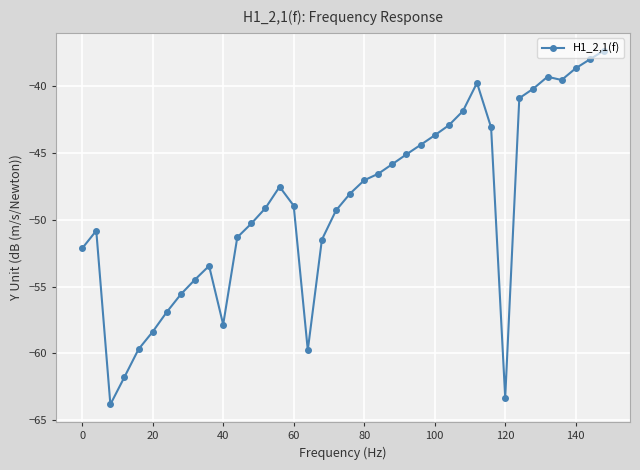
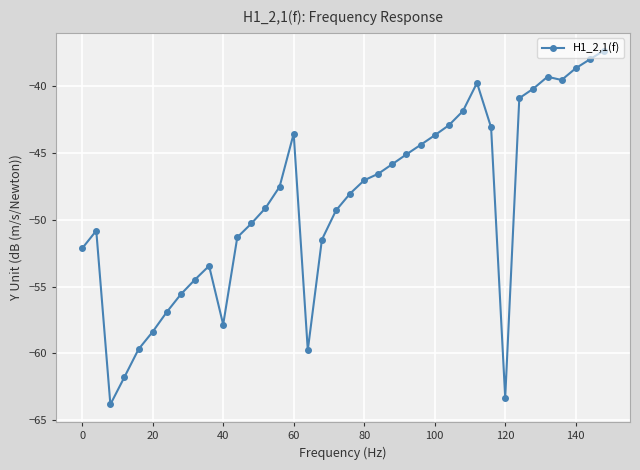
60: -49.0 -> -43.6
